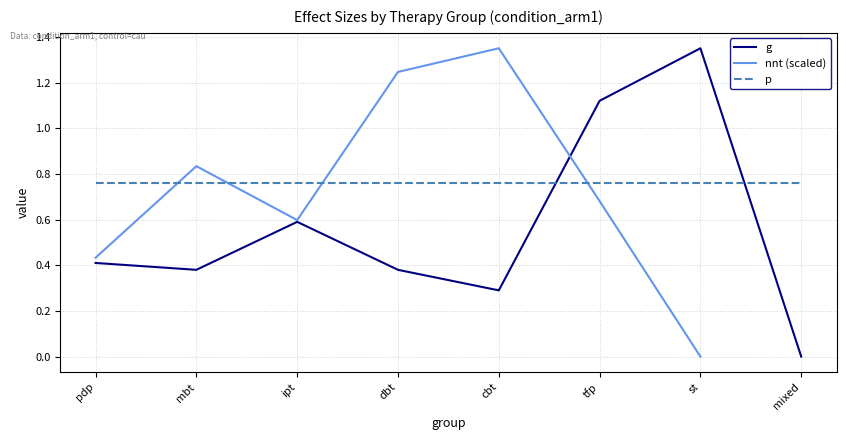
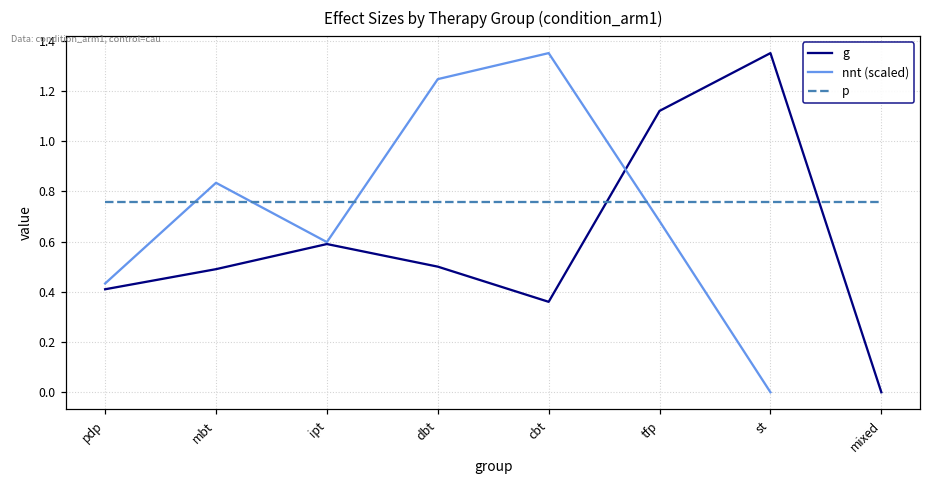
g, mbt: 0.38 -> 0.49
g, dbt: 0.38 -> 0.50
g, cbt: 0.29 -> 0.36
